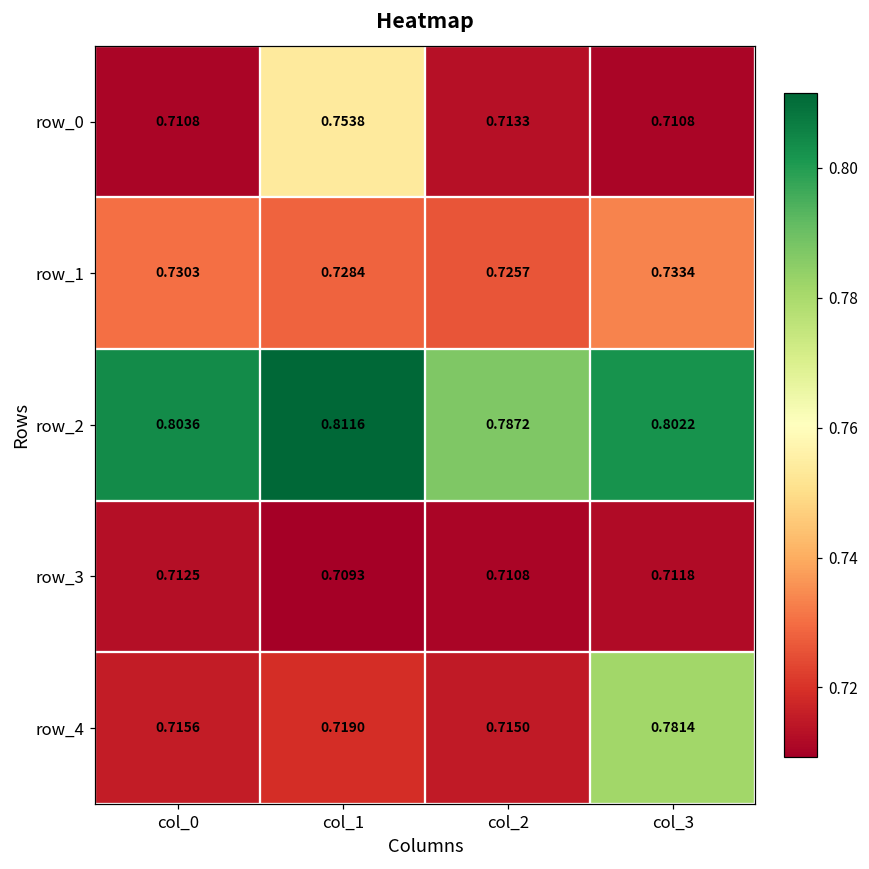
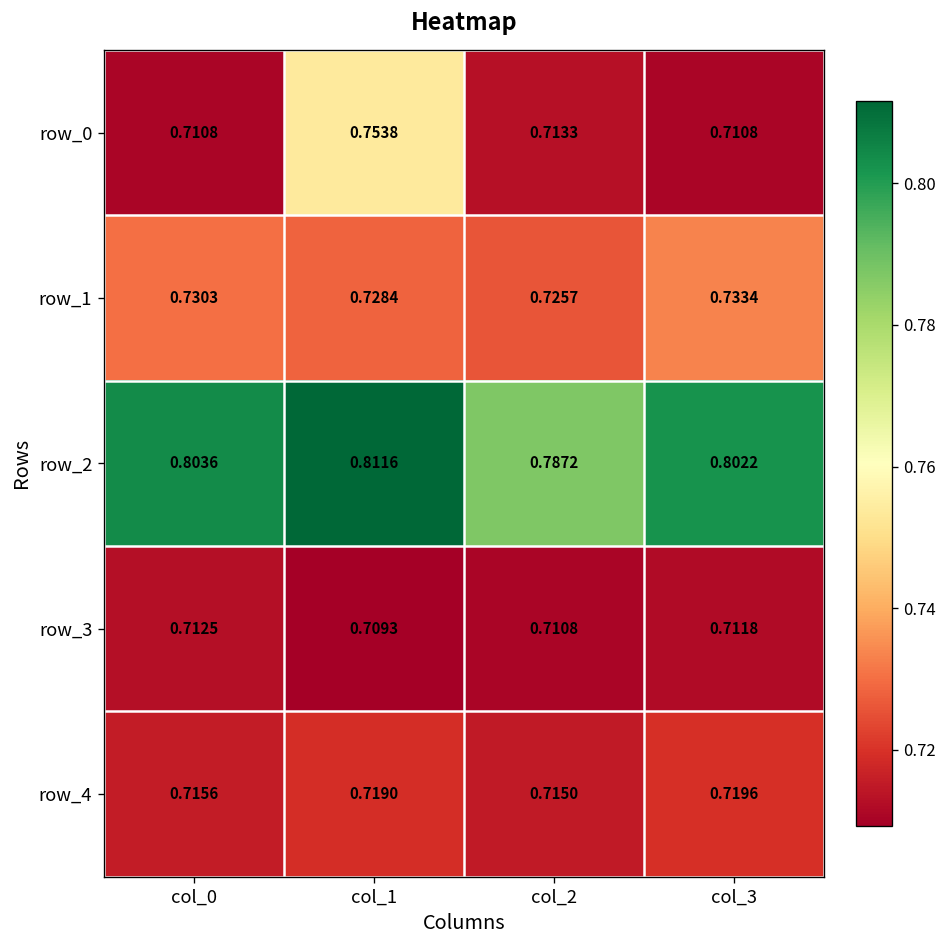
row_4, col_3: 0.7814 -> 0.7196
